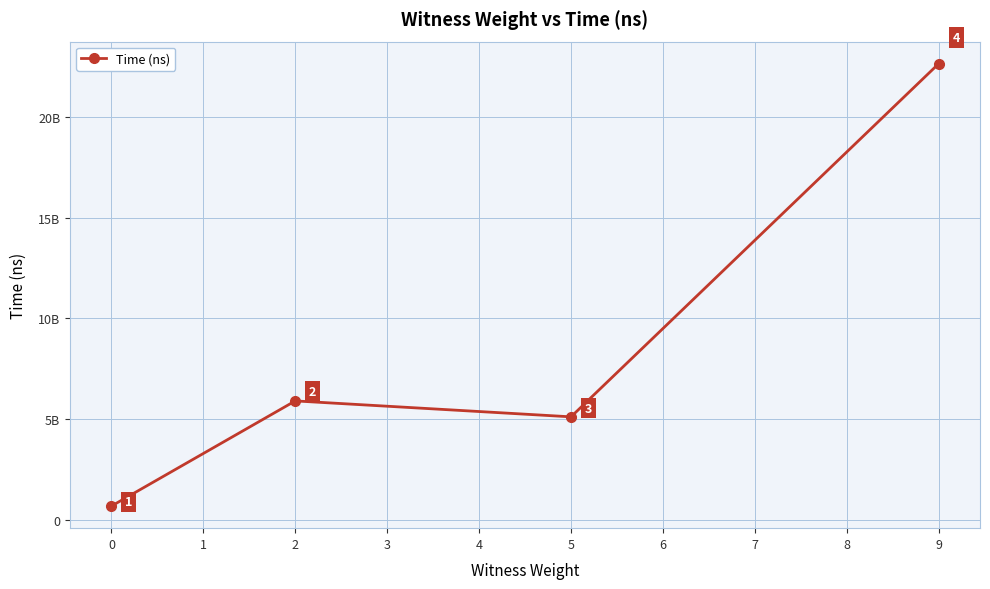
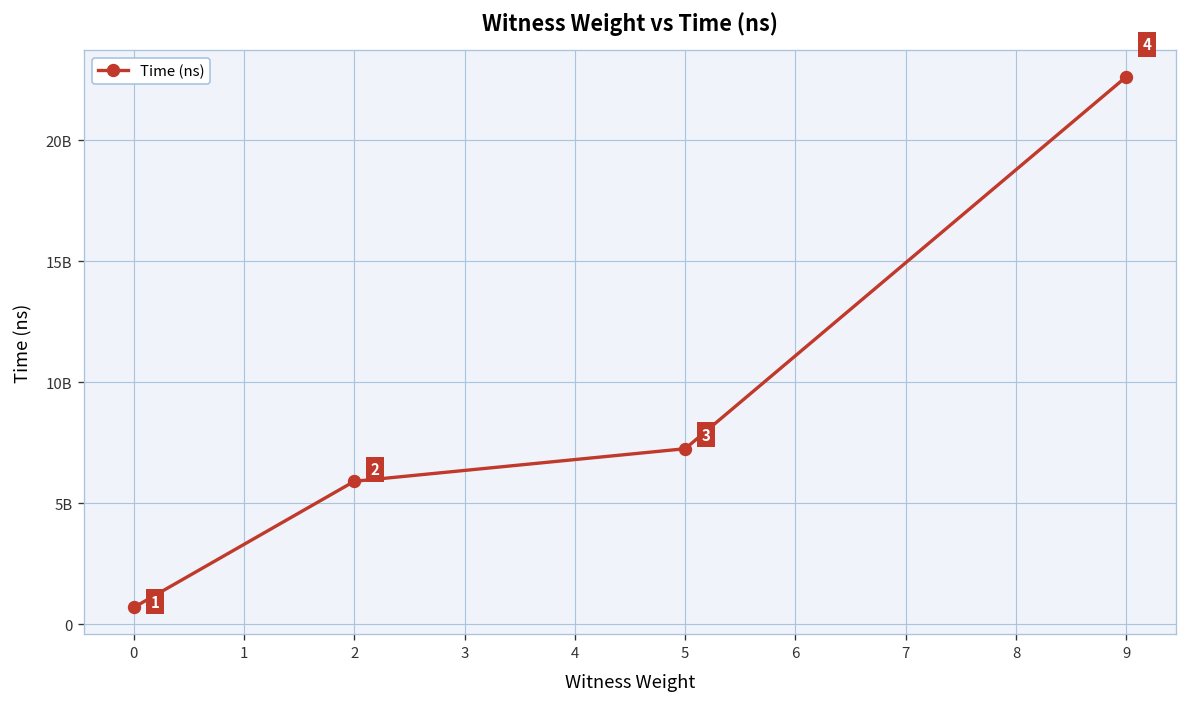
5: 5100000000 -> 7300000000
